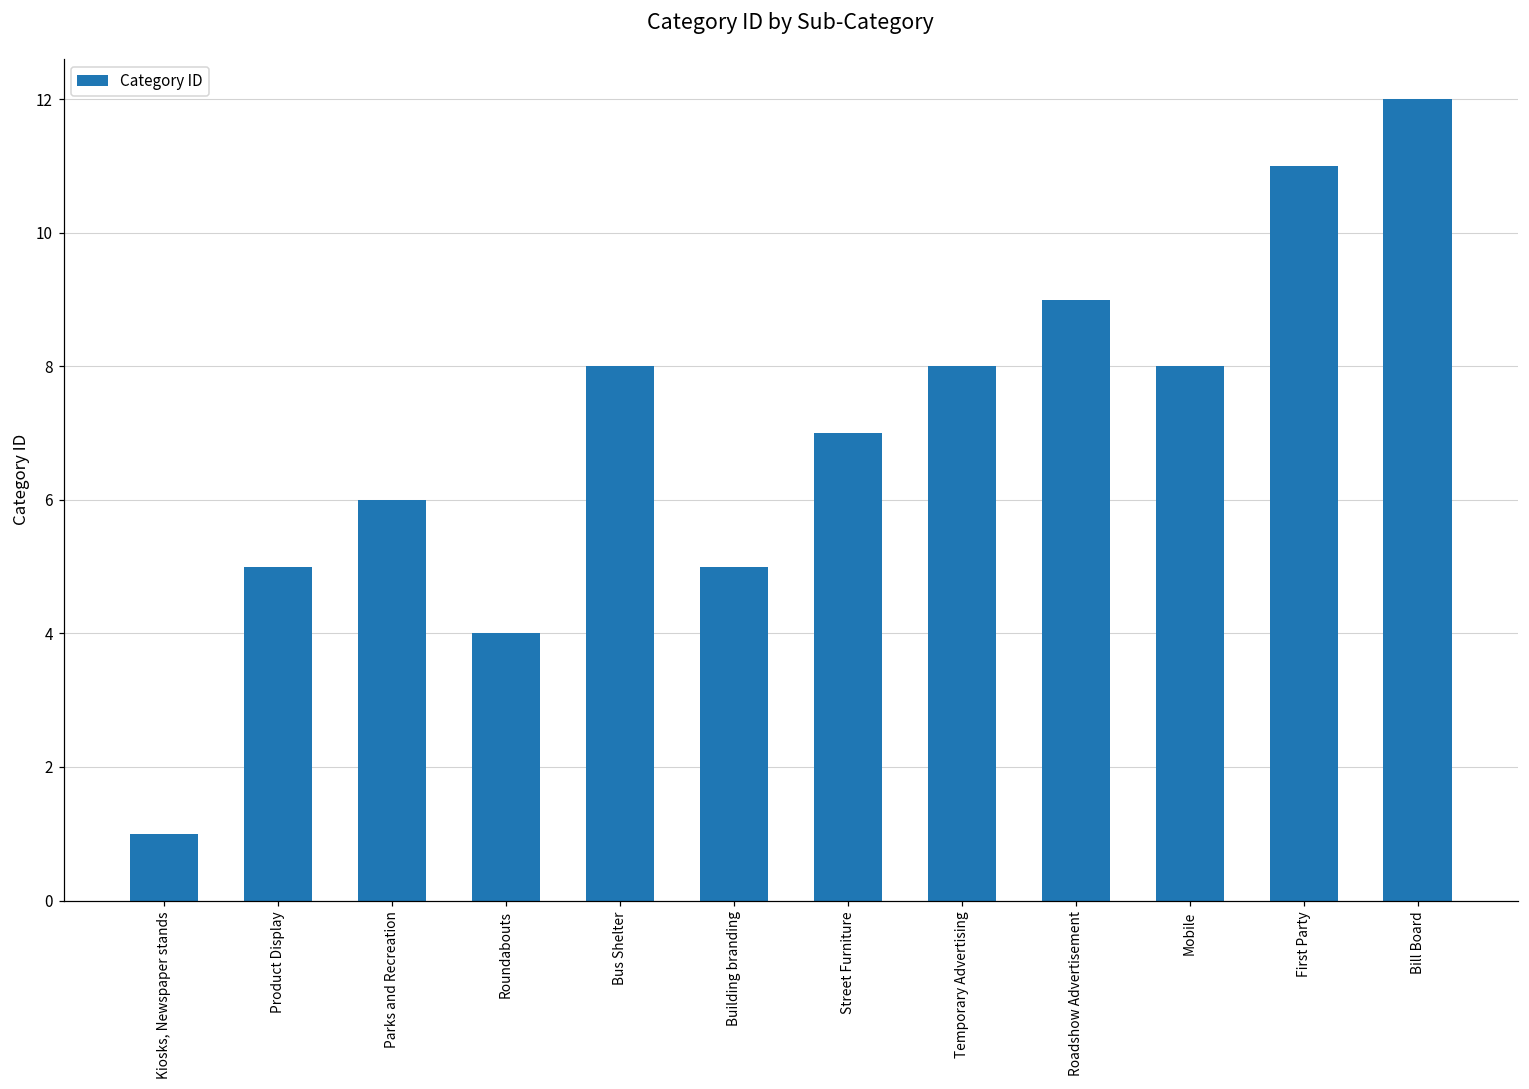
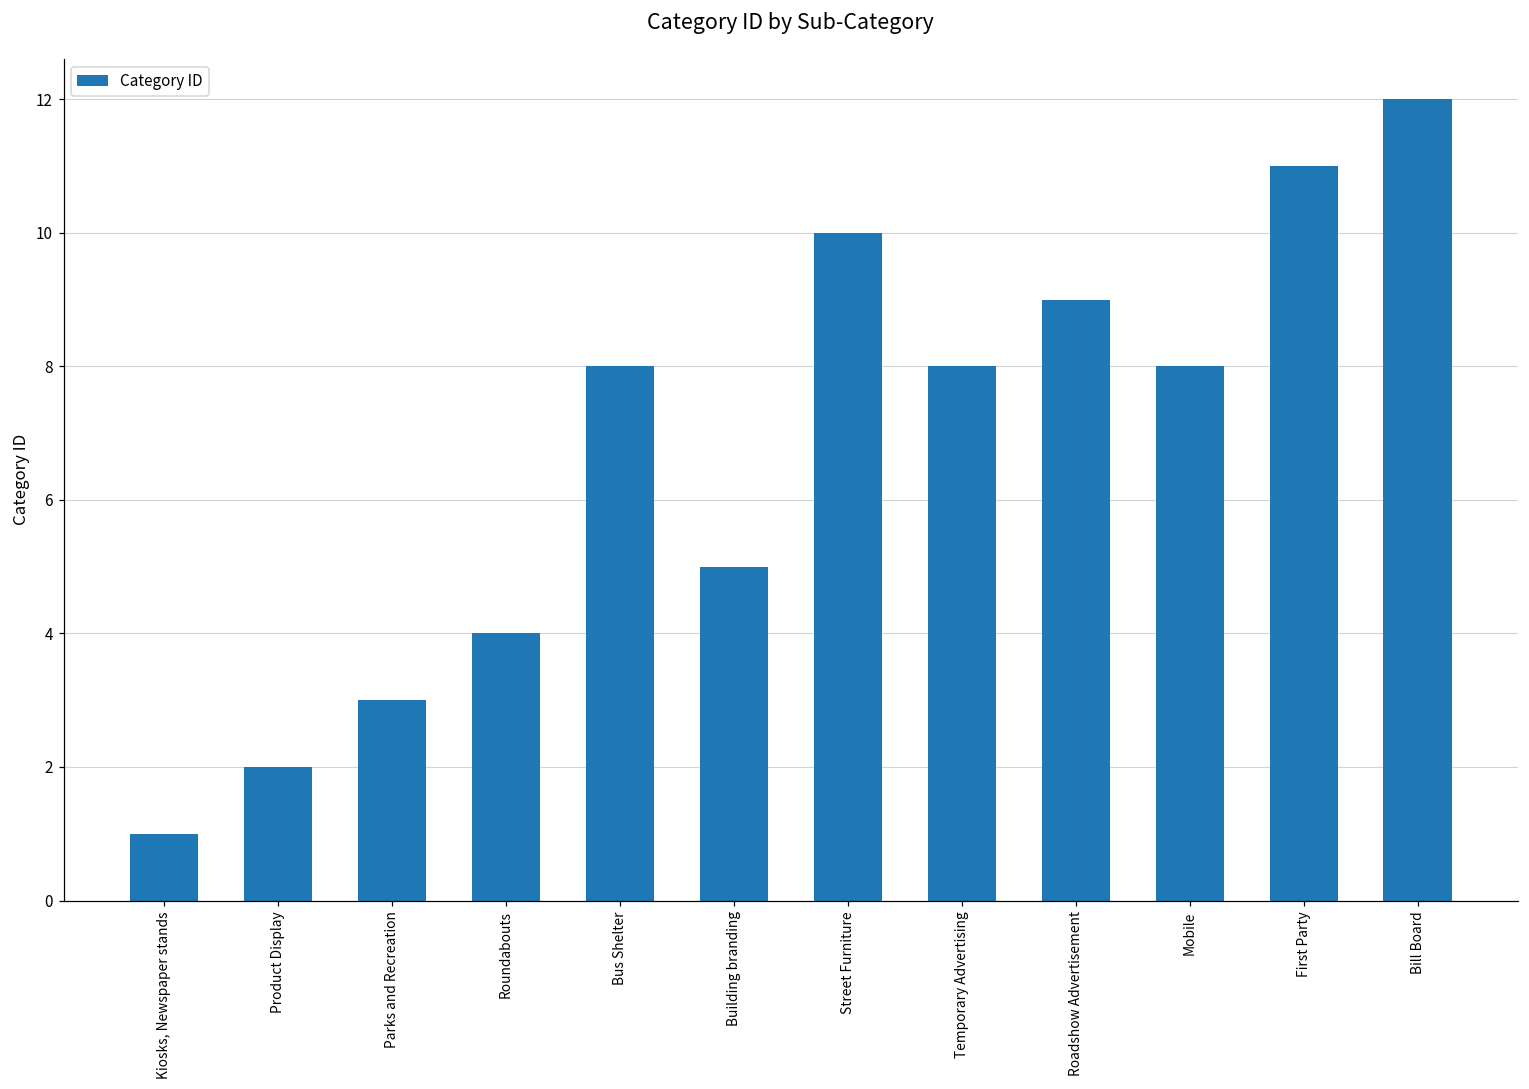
Product Display: 5 -> 2
Parks and Recreation: 6 -> 3
Street Furniture: 7 -> 10
